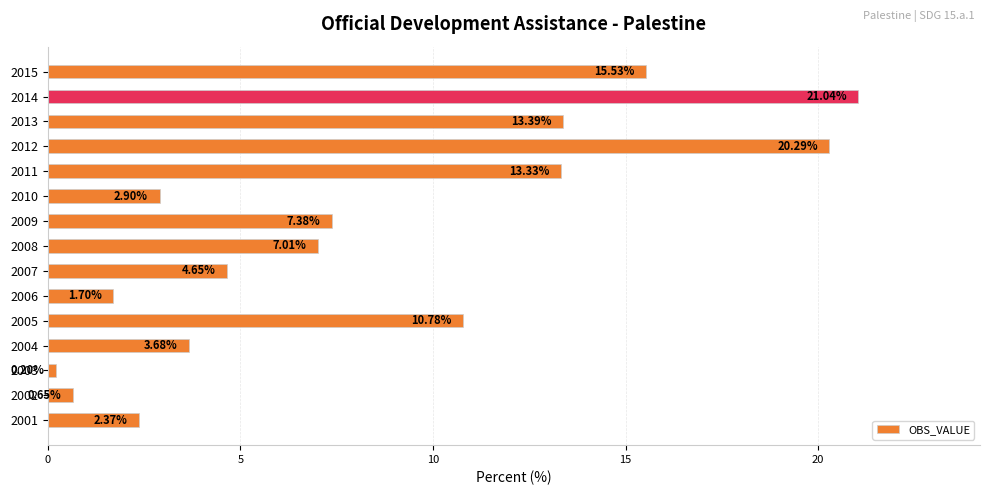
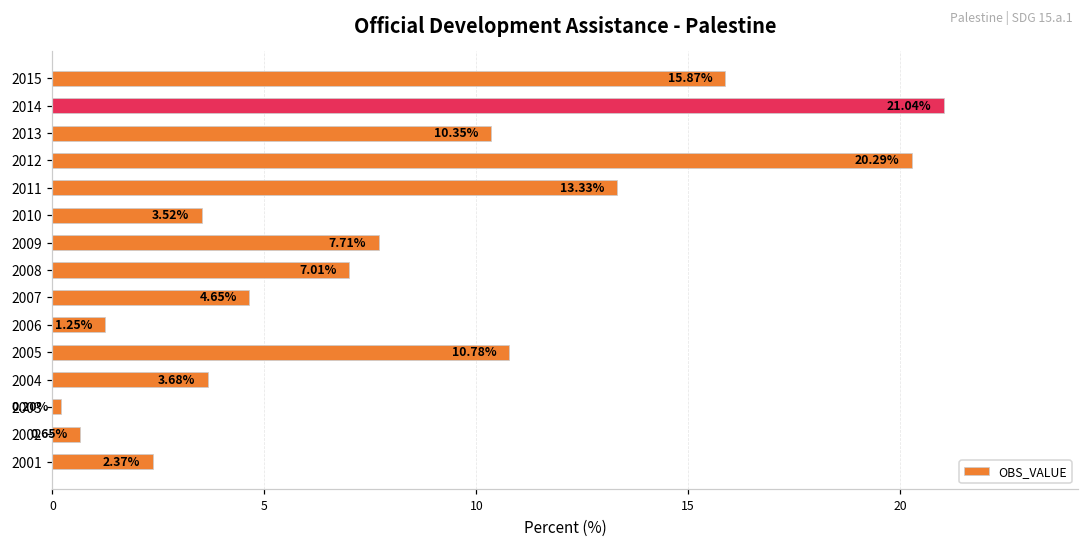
2015: 15.53% -> 15.87%
2013: 13.39% -> 10.35%
2010: 2.90% -> 3.52%
2009: 7.38% -> 7.71%
2006: 1.70% -> 1.25%
